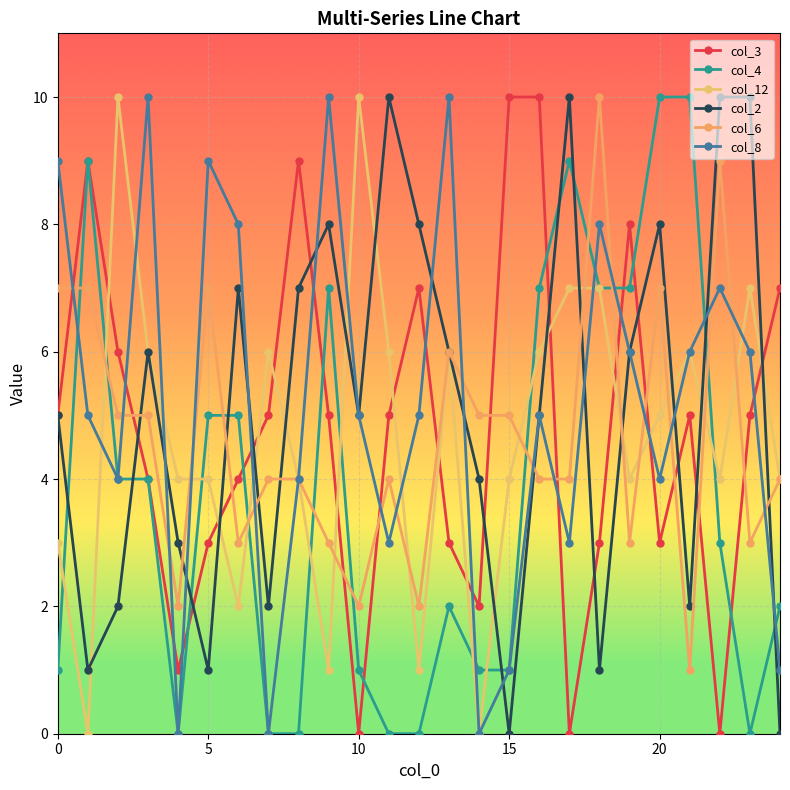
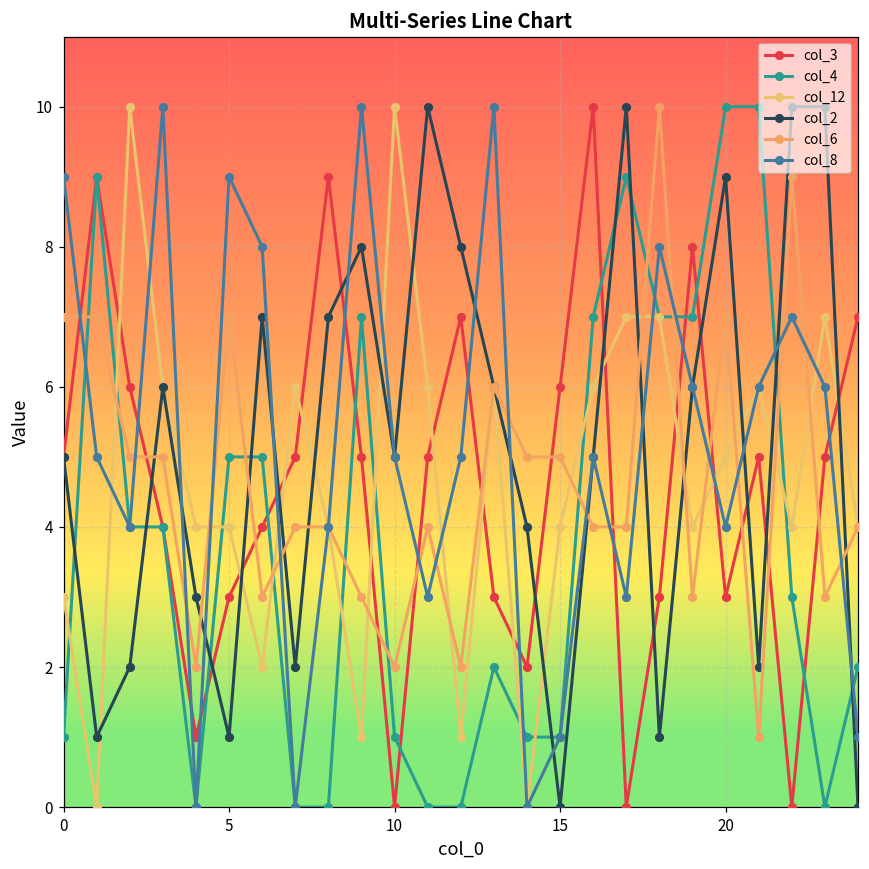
col_3, 15: 10 -> 6
col_2, 20: 8 -> 9
